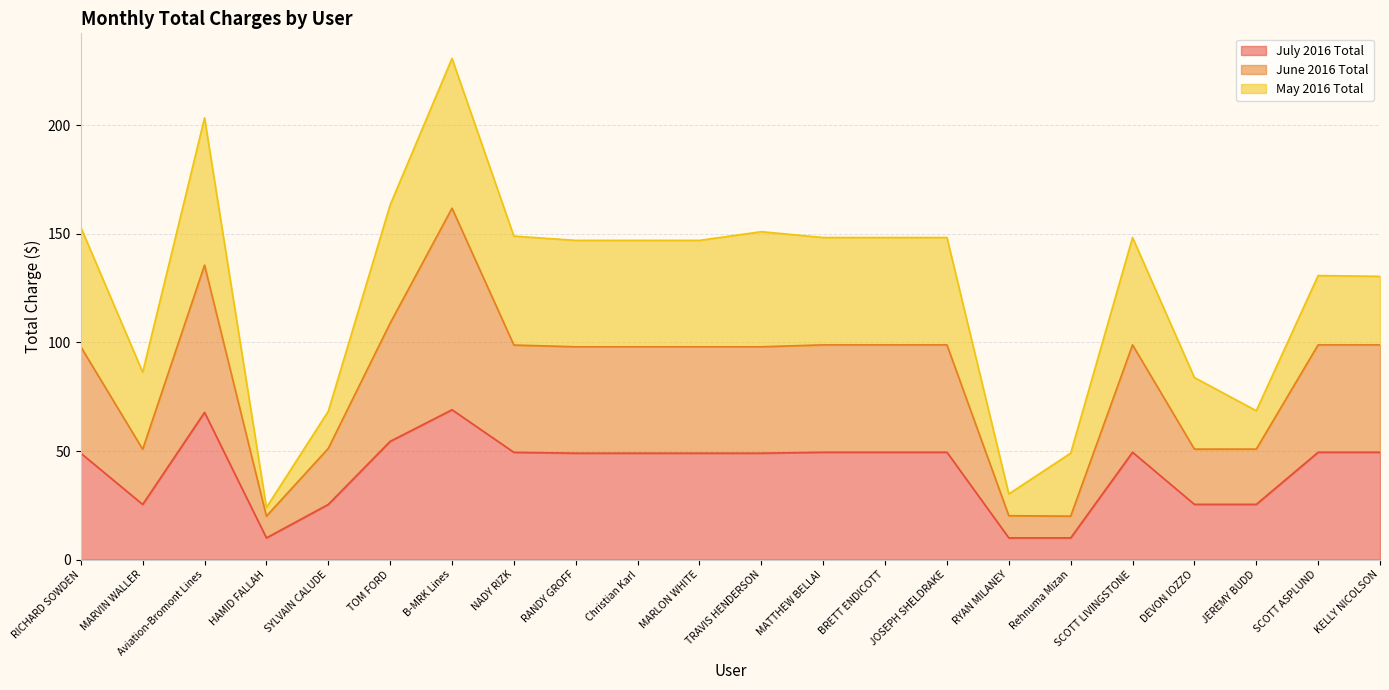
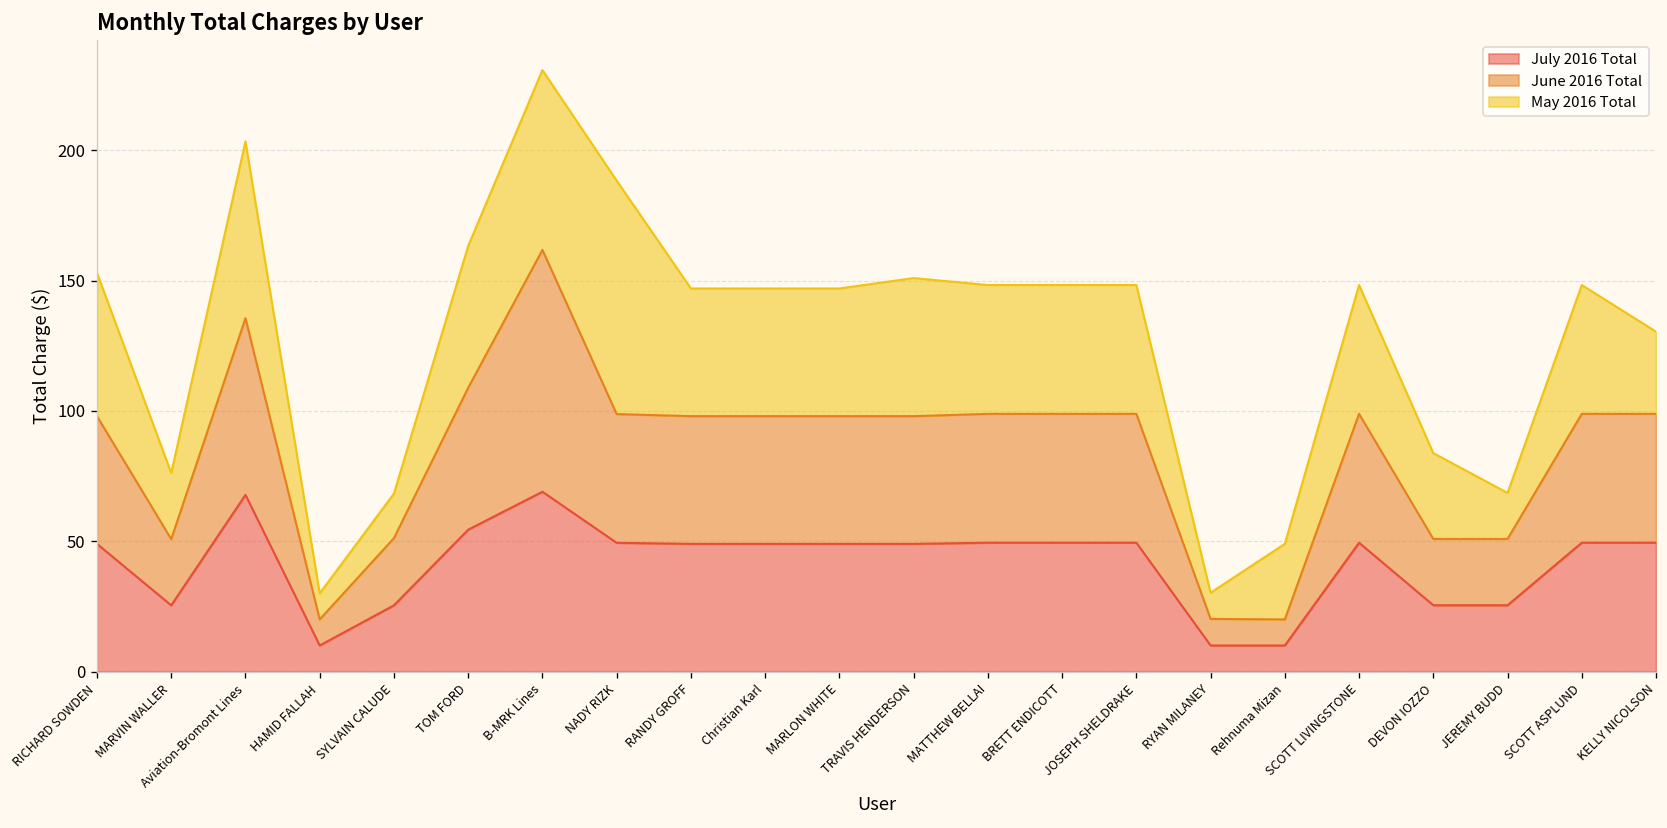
May 2016 Total, MARVIN WALLER: 36 -> 25
May 2016 Total, HAMID FALLAH: 4 -> 10
May 2016 Total, NADY RIZK: 50 -> 90
May 2016 Total, SCOTT ASPLUND: 32 -> 49
